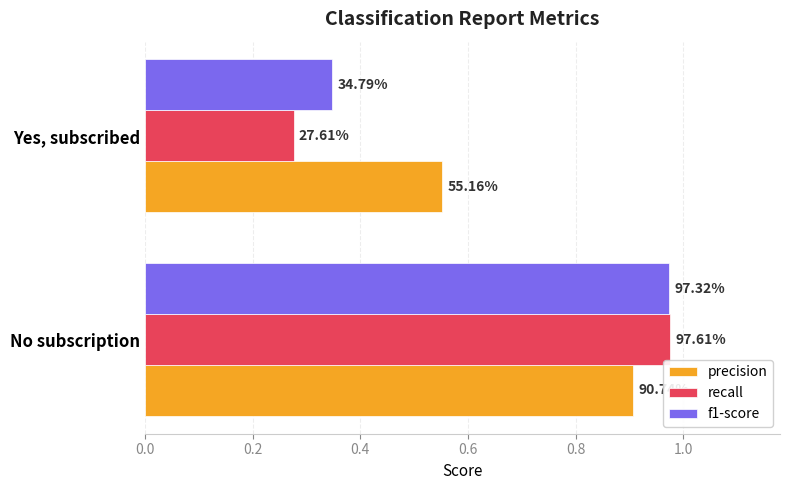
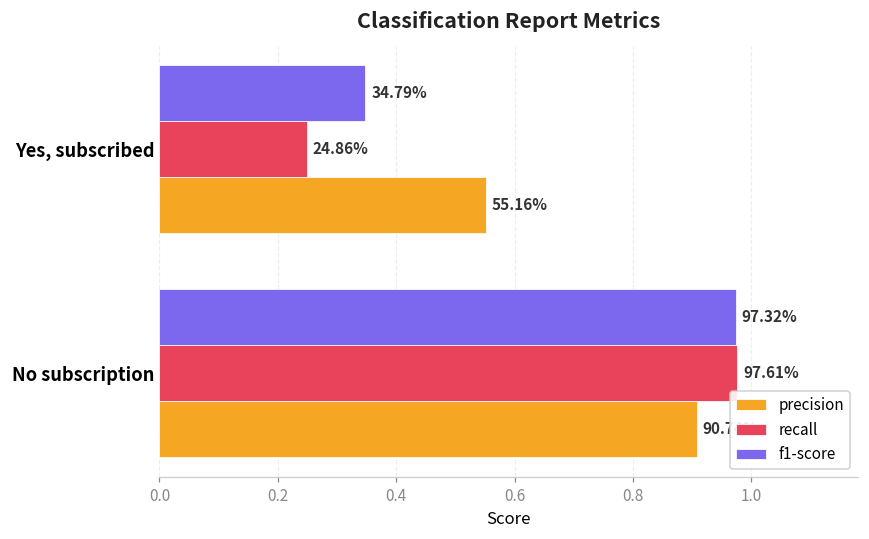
recall, Yes, subscribed: 27.61% -> 24.86%
